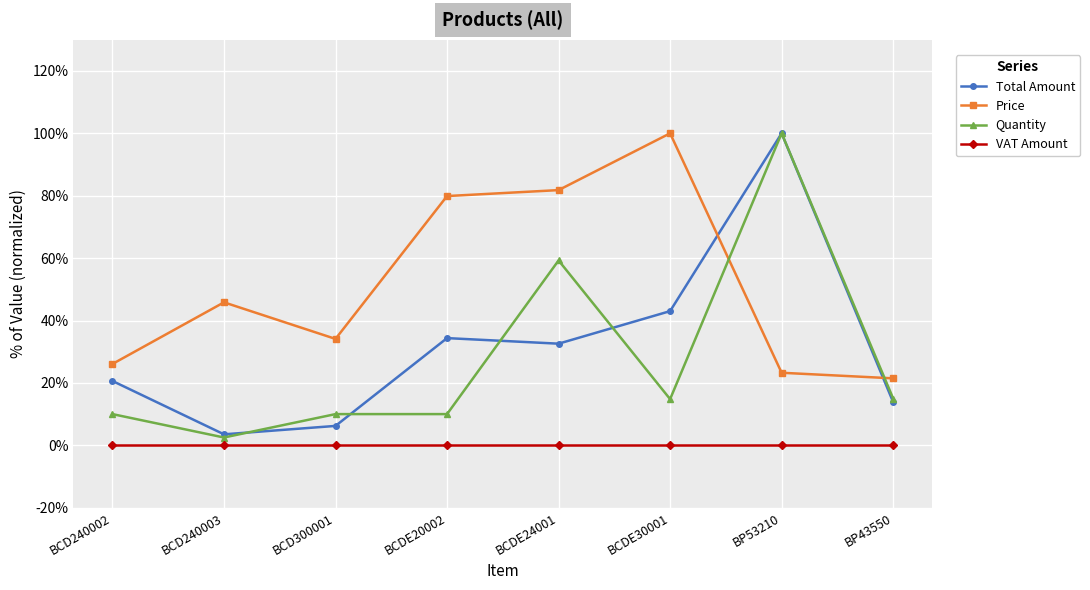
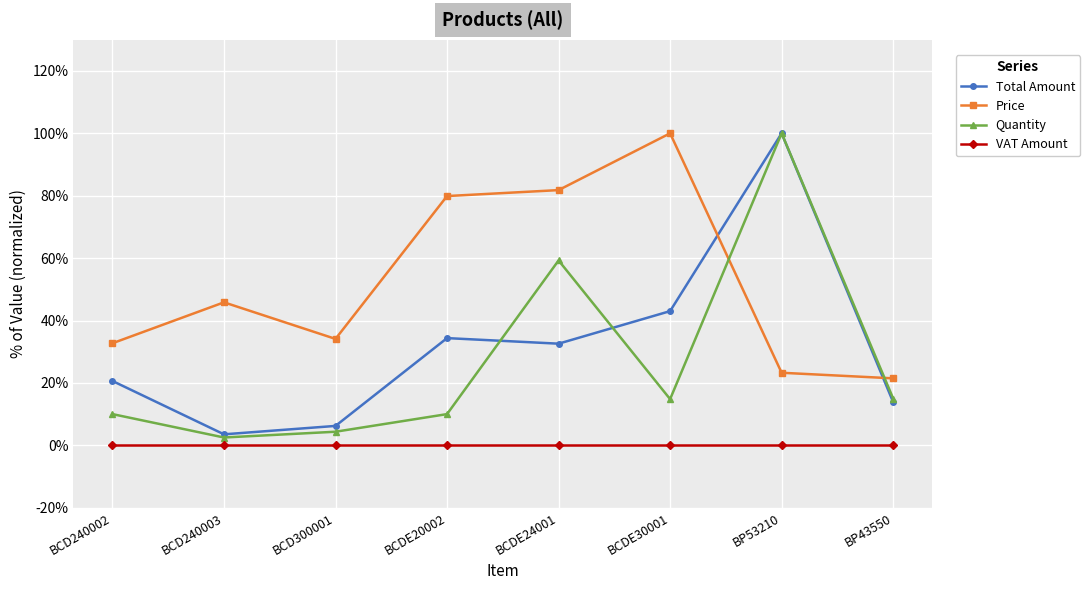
Price, BCD240002: 26% -> 33%
Quantity, BCD300001: 10% -> 4%
